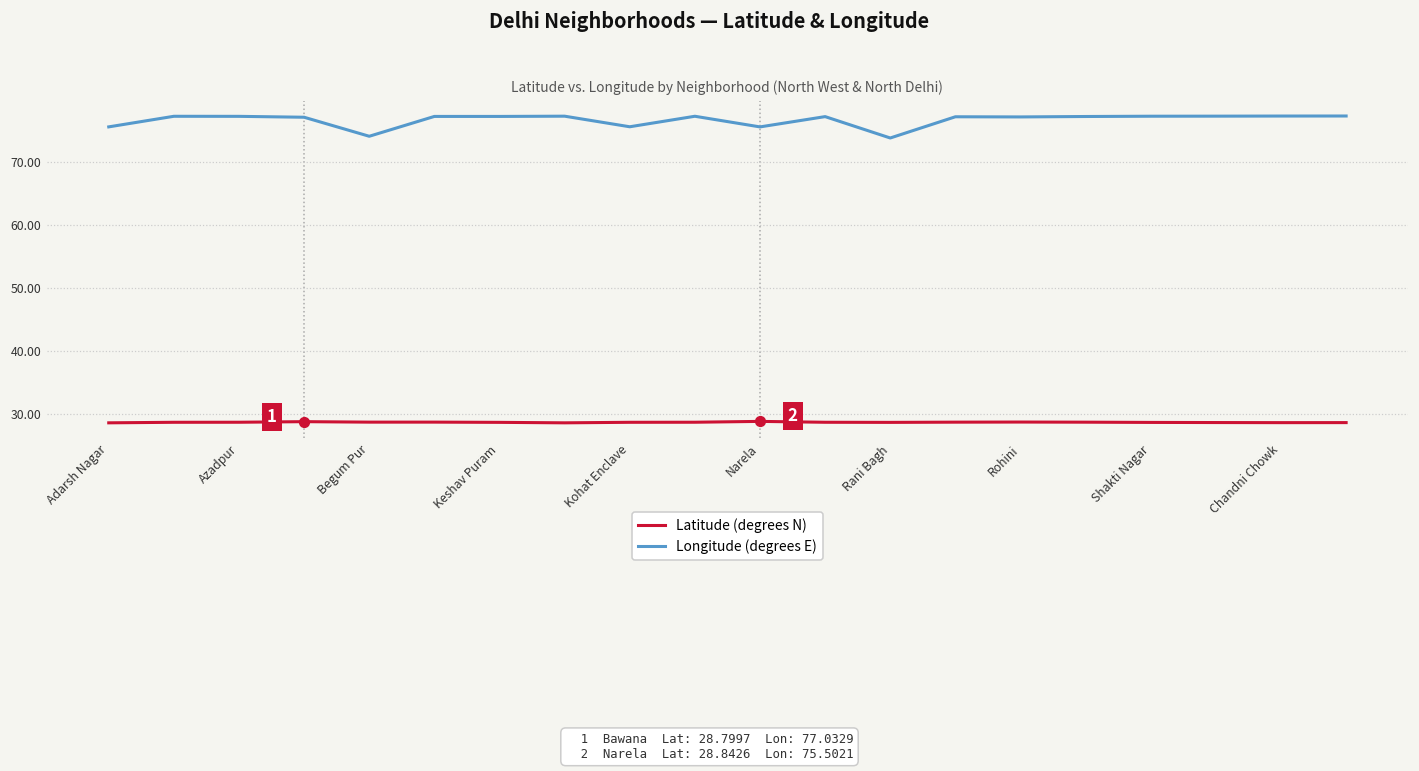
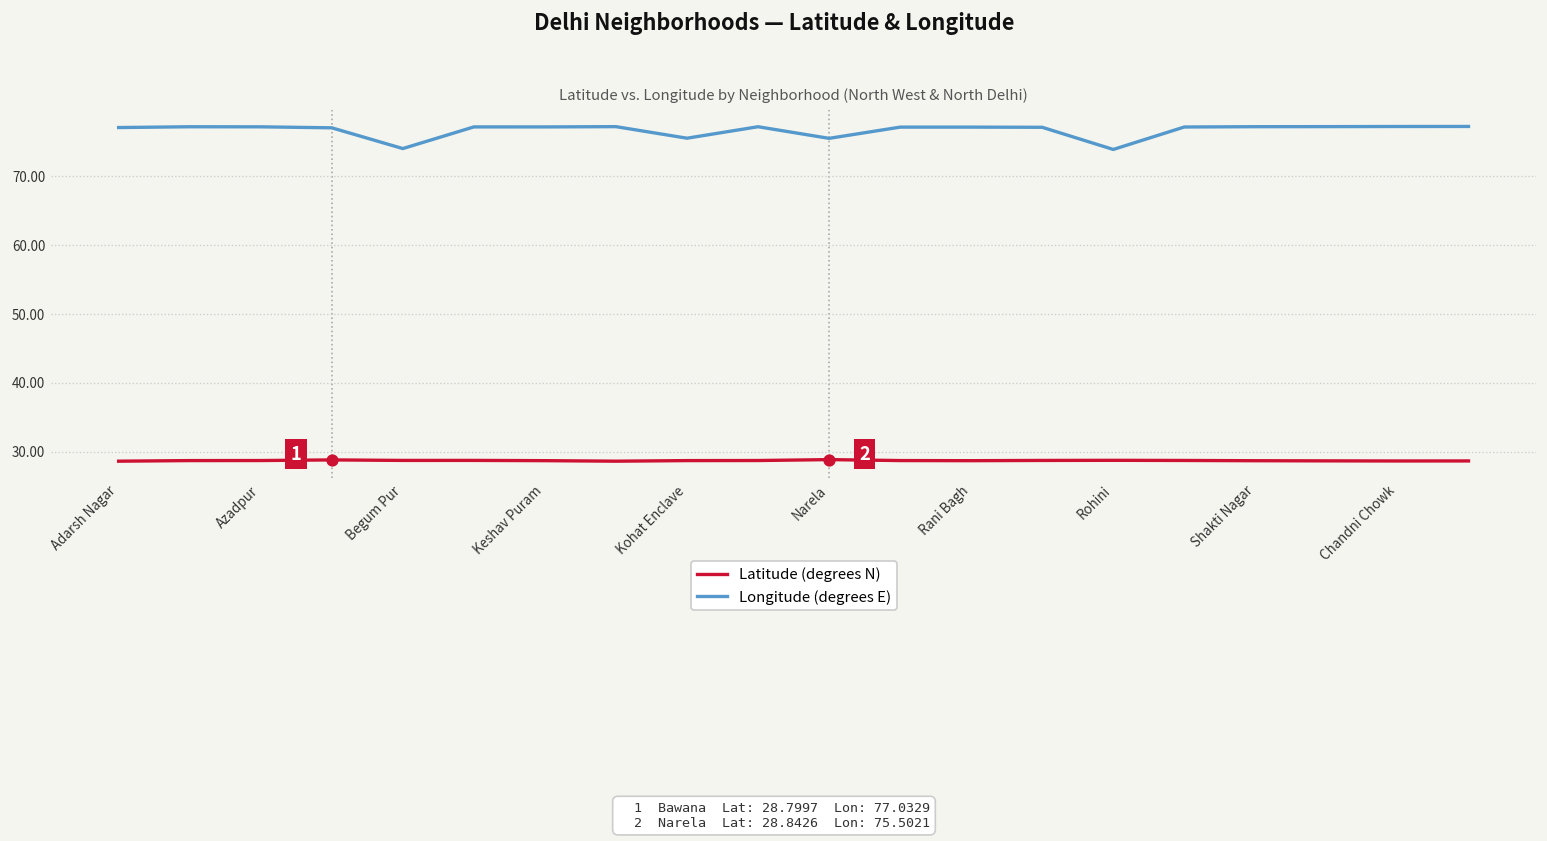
Longitude (degrees E), Adarsh Nagar: 76 -> 77
Longitude (degrees E), Rani Bagh: 74 -> 77
Longitude (degrees E), Rohini: 77 -> 74
